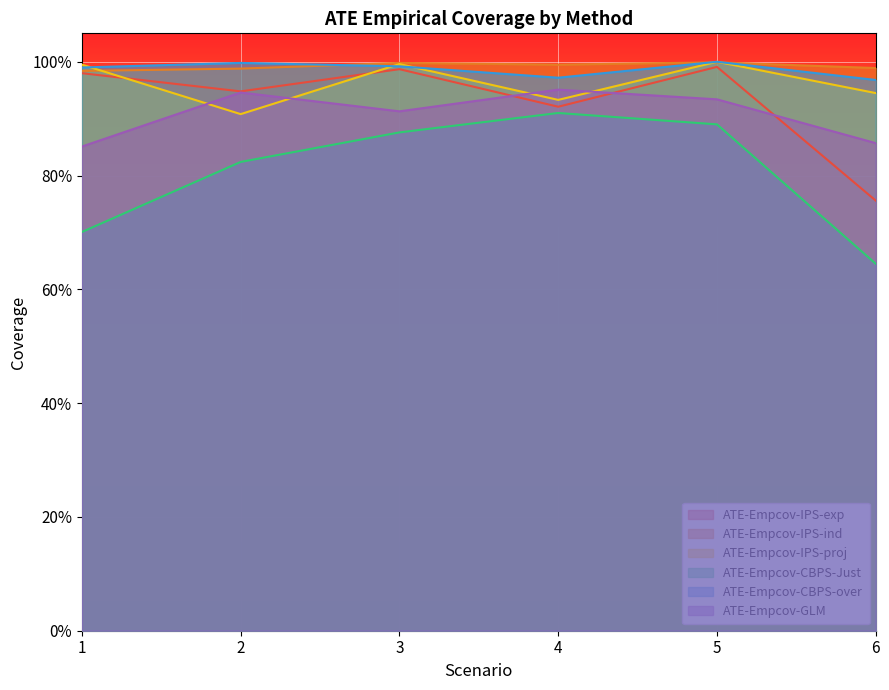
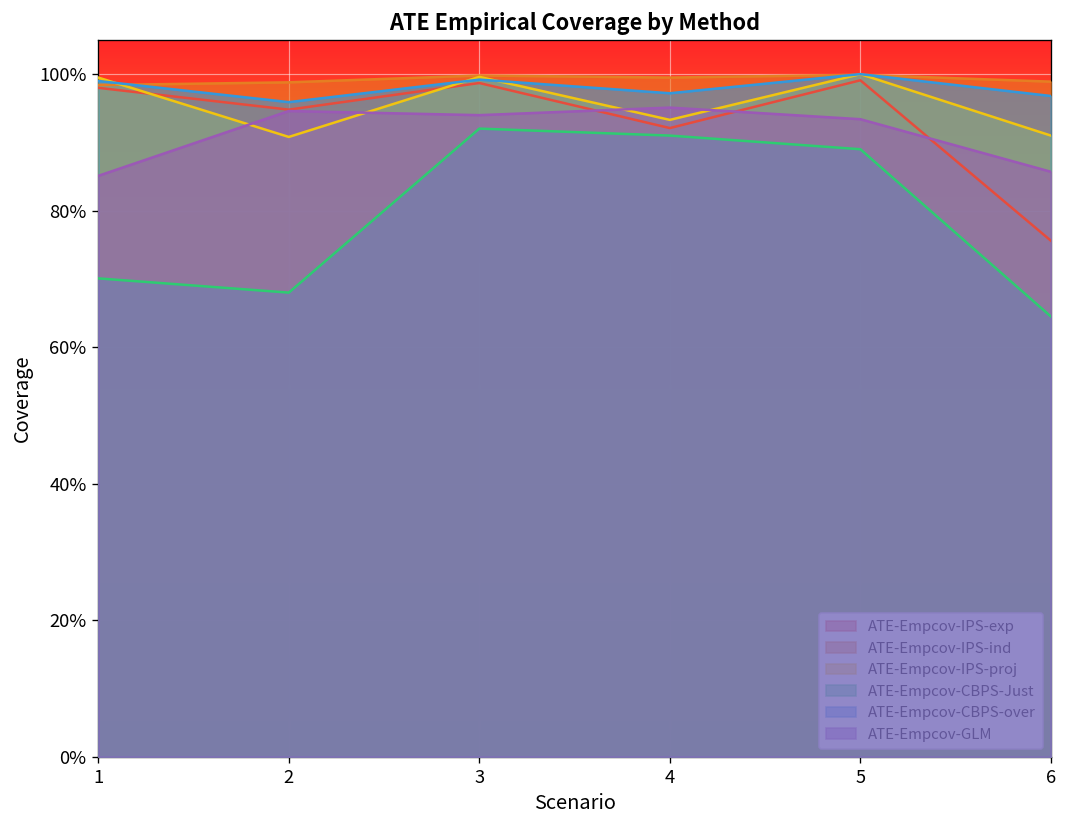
ATE-Empcov-CBPS-Just, 2: 82% -> 68%
ATE-Empcov-CBPS-over, 2: 100% -> 96%
ATE-Empcov-CBPS-Just, 3: 88% -> 92%
ATE-Empcov-GLM, 3: 91% -> 94%
ATE-Empcov-IPS-proj, 6: 95% -> 91%
